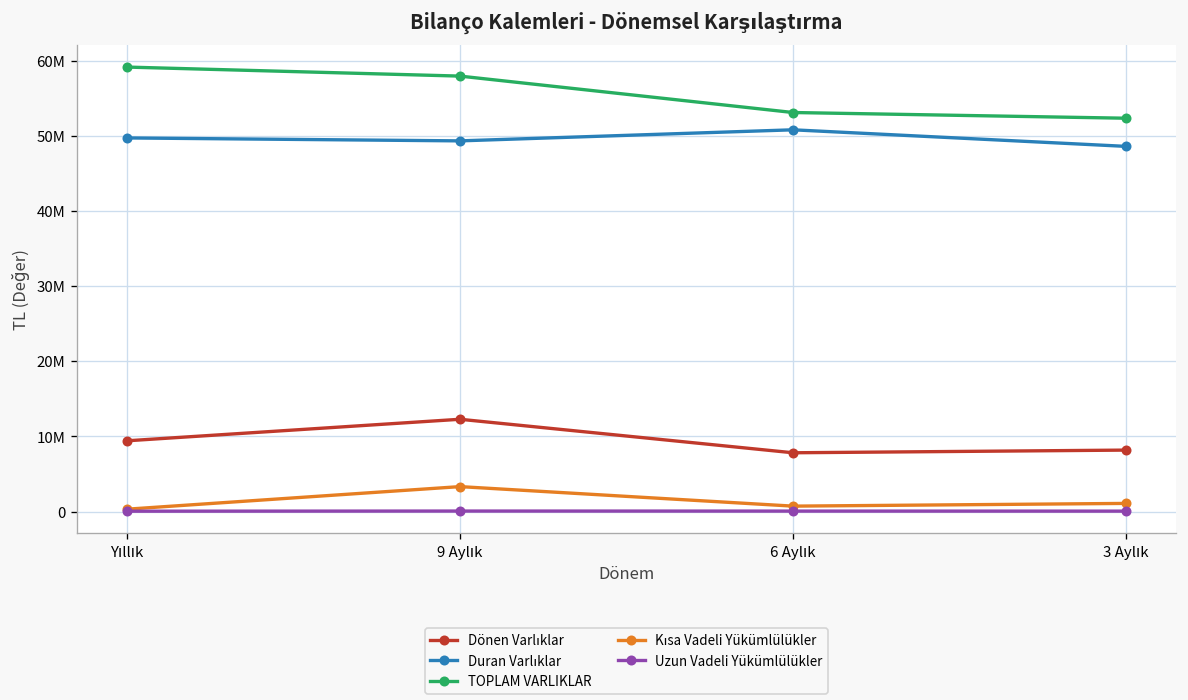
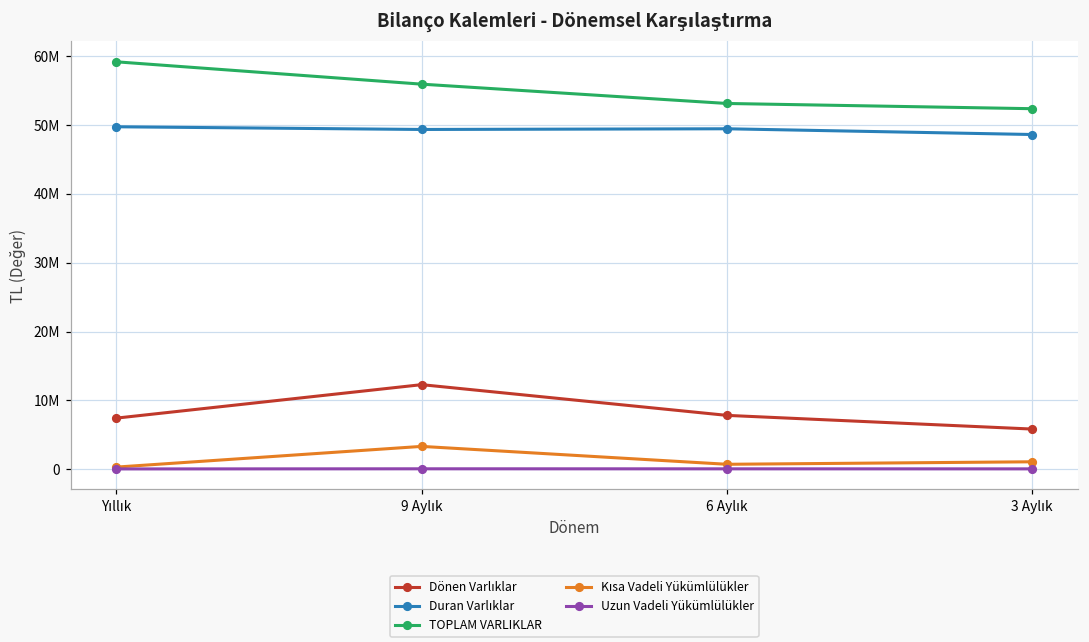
Dönen Varlıklar, Yıllık: 9000000 -> 7000000
TOPLAM VARLIKLAR, 9 Aylık: 58000000 -> 56000000
Duran Varlıklar, 6 Aylık: 51000000 -> 49000000
Dönen Varlıklar, 3 Aylık: 8000000 -> 6000000
